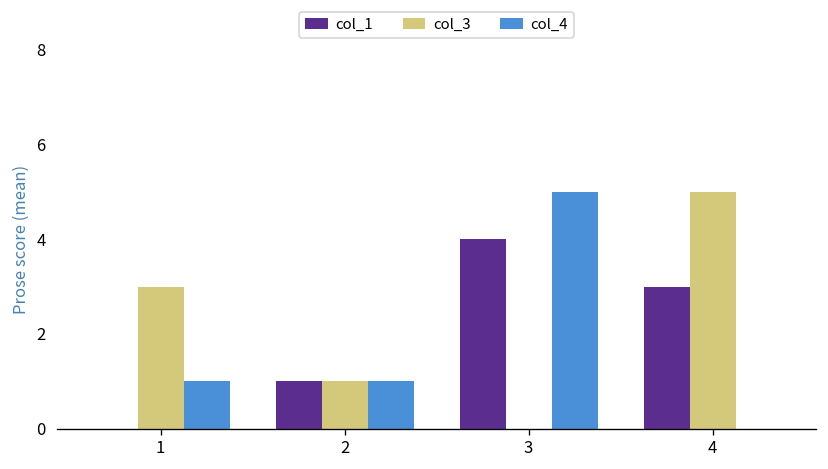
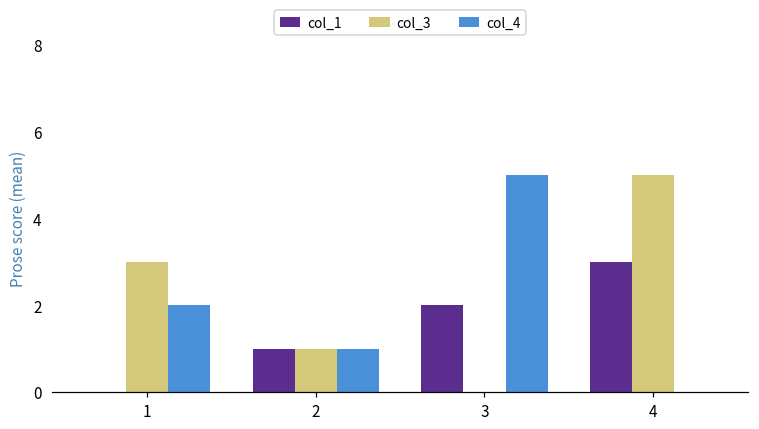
col_4, 1: 1 -> 2
col_1, 3: 4 -> 2
